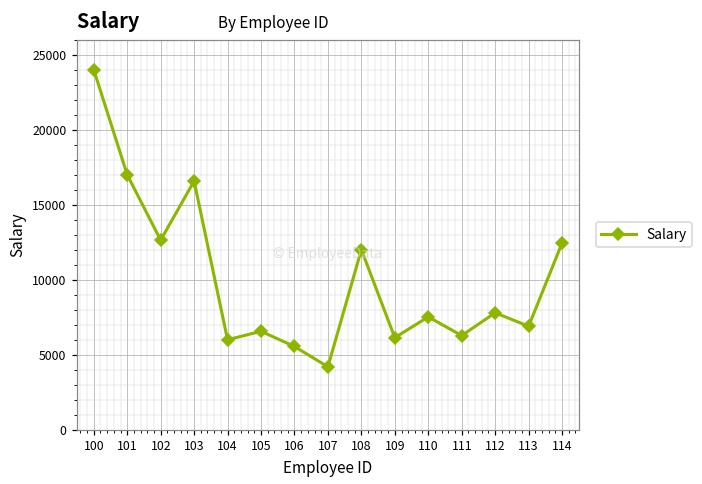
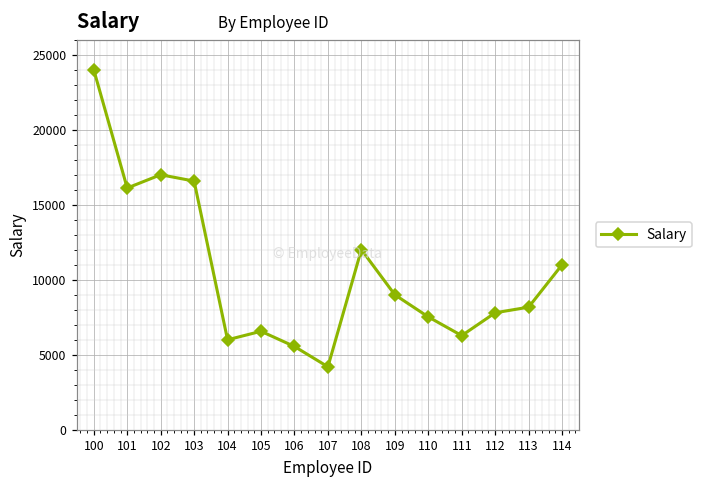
101: 17000 -> 16100
102: 12600 -> 17000
109: 6100 -> 9000
113: 6900 -> 8200
114: 12500 -> 11000
